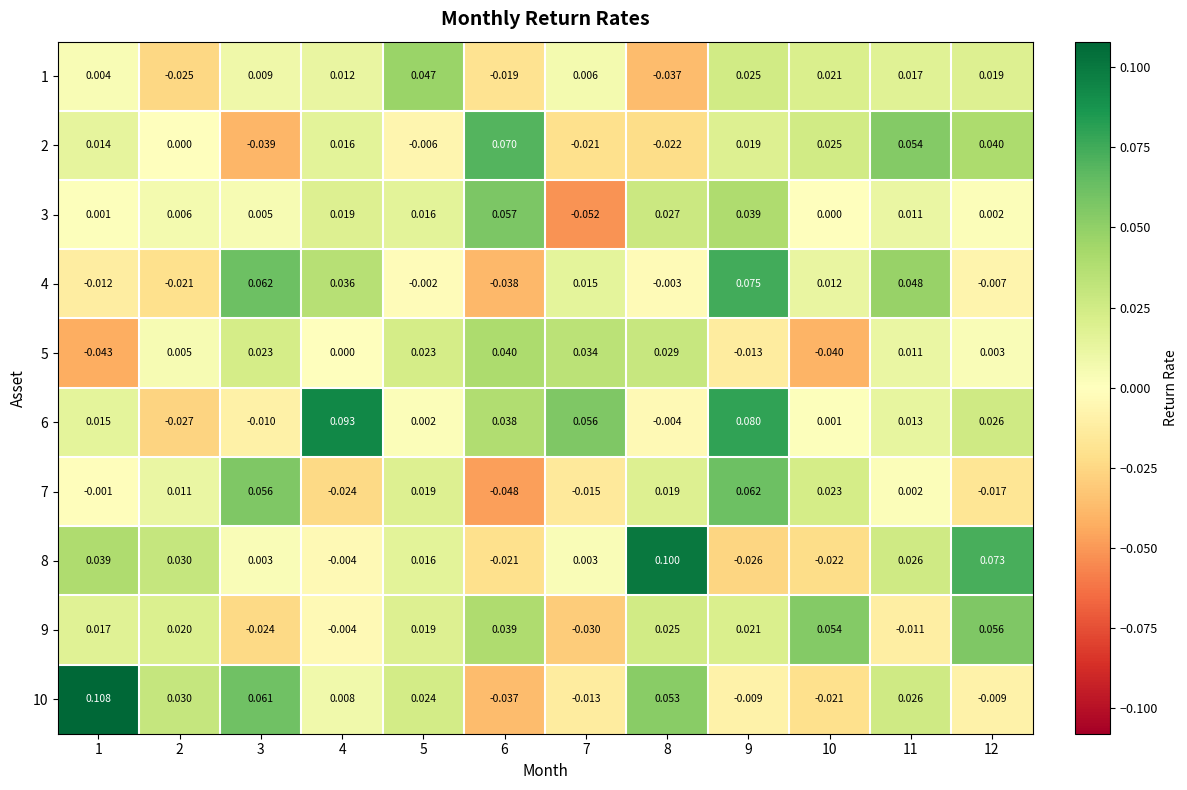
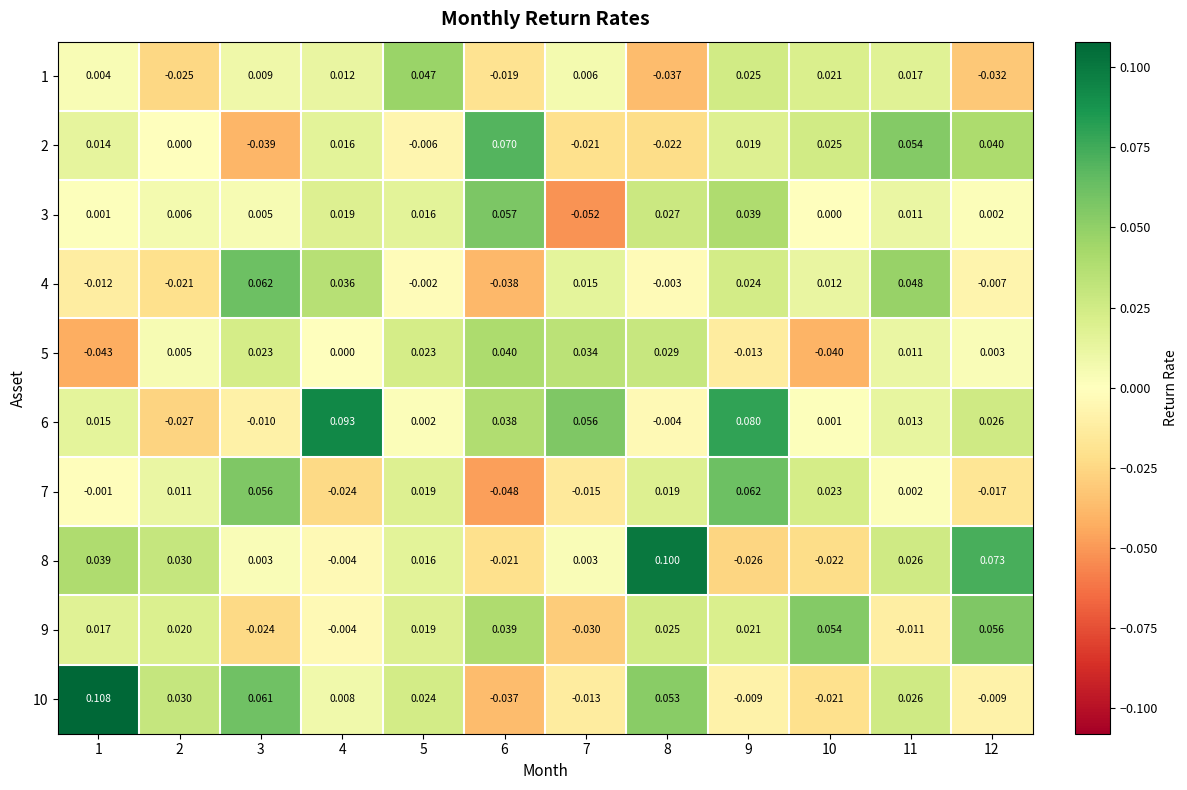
1, 12: 0.019 -> -0.032
4, 9: 0.075 -> 0.024
